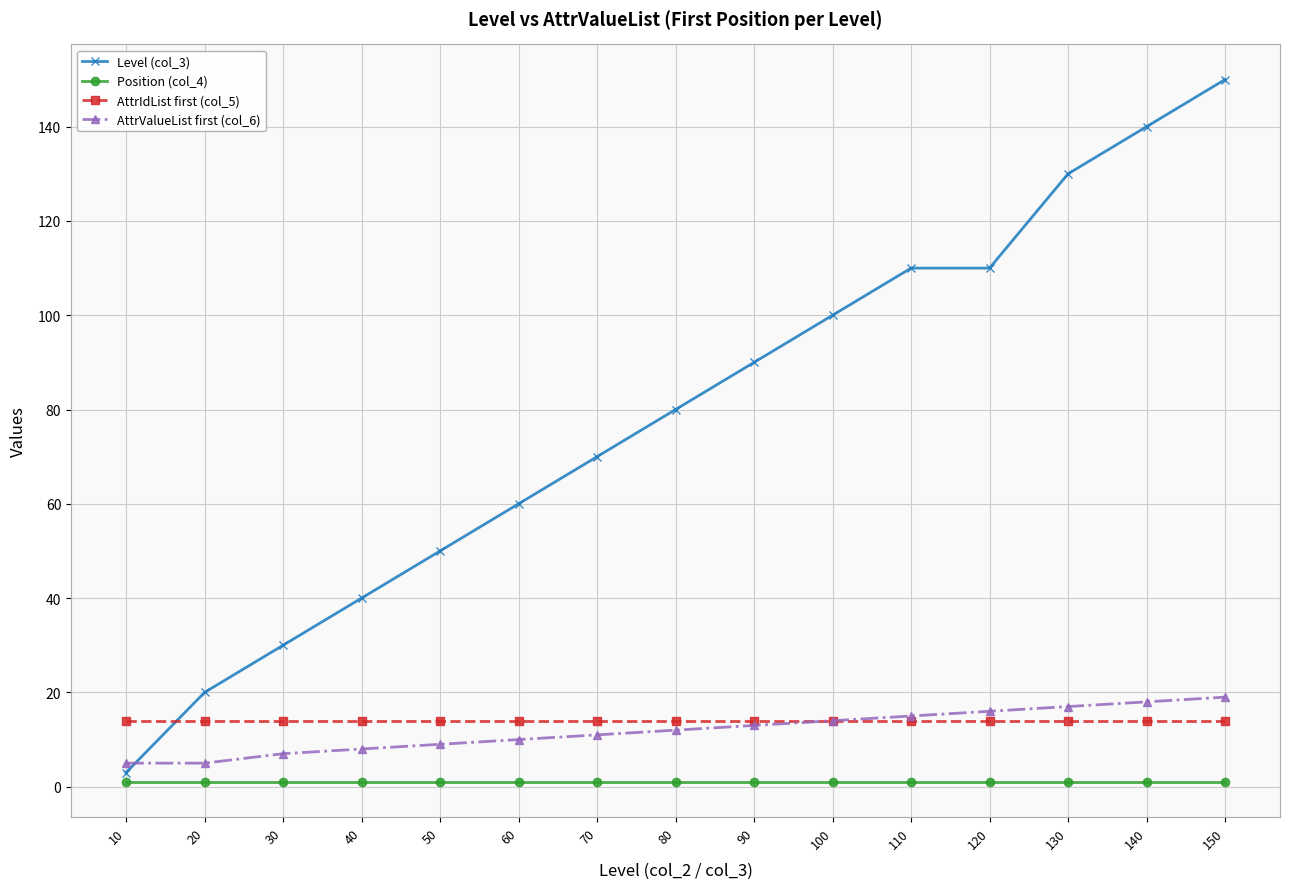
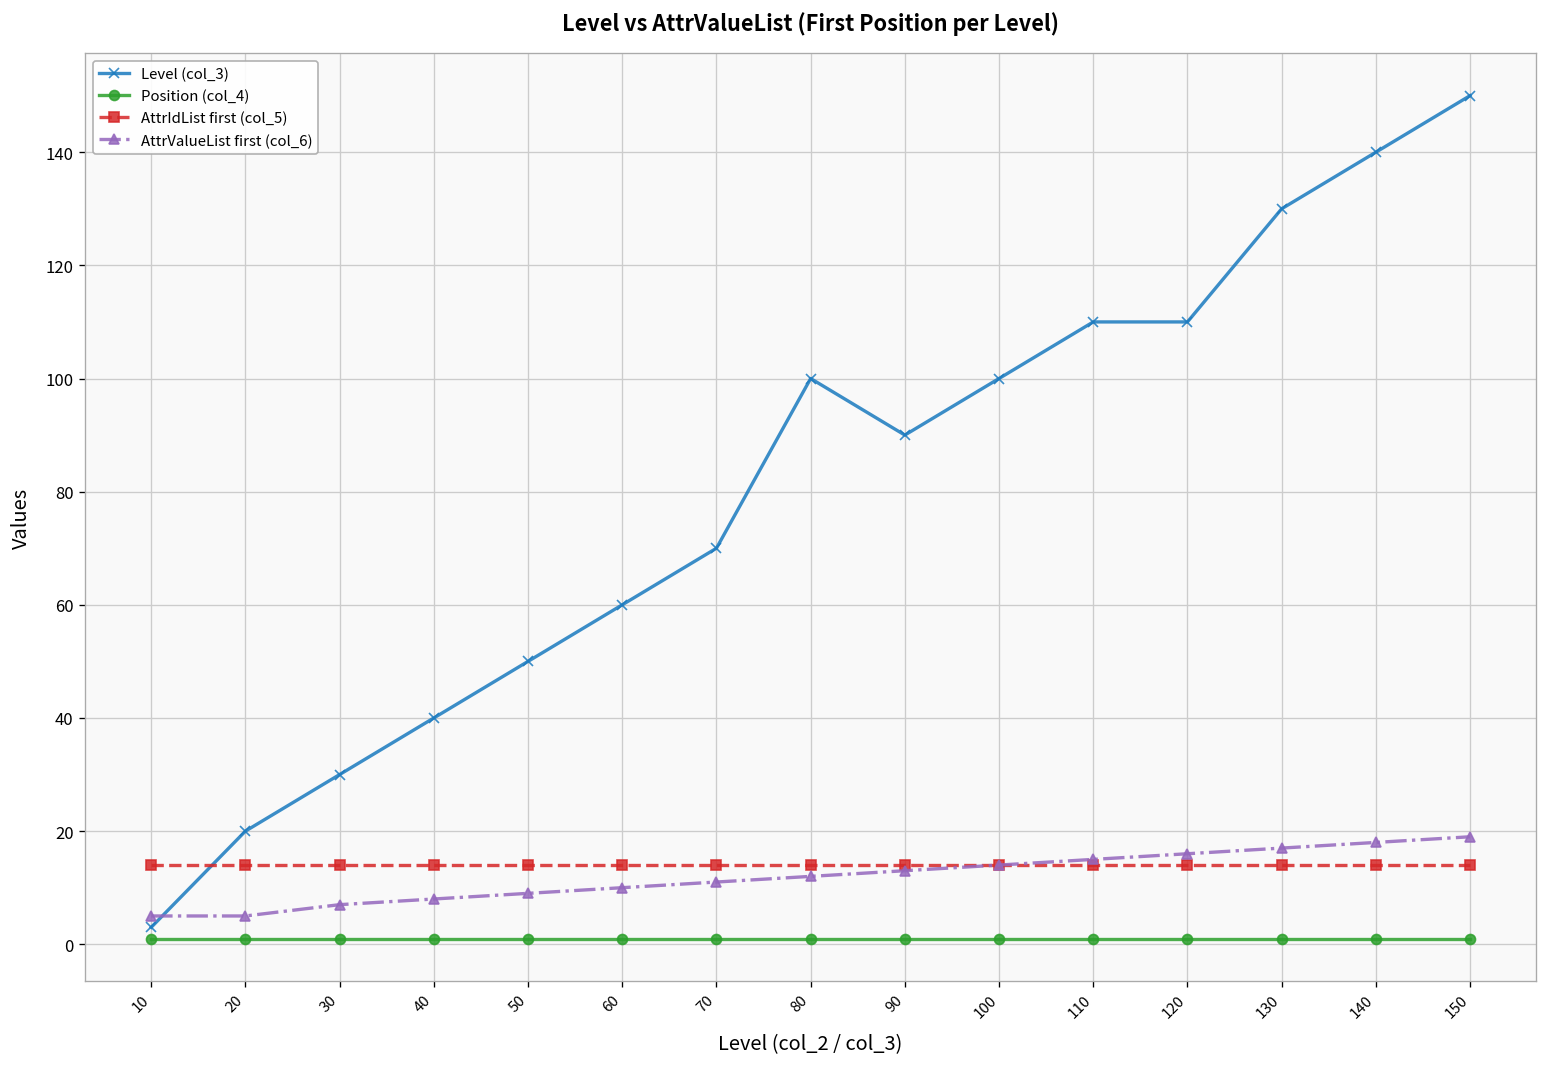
Level (col_3), 80: 80 -> 100
